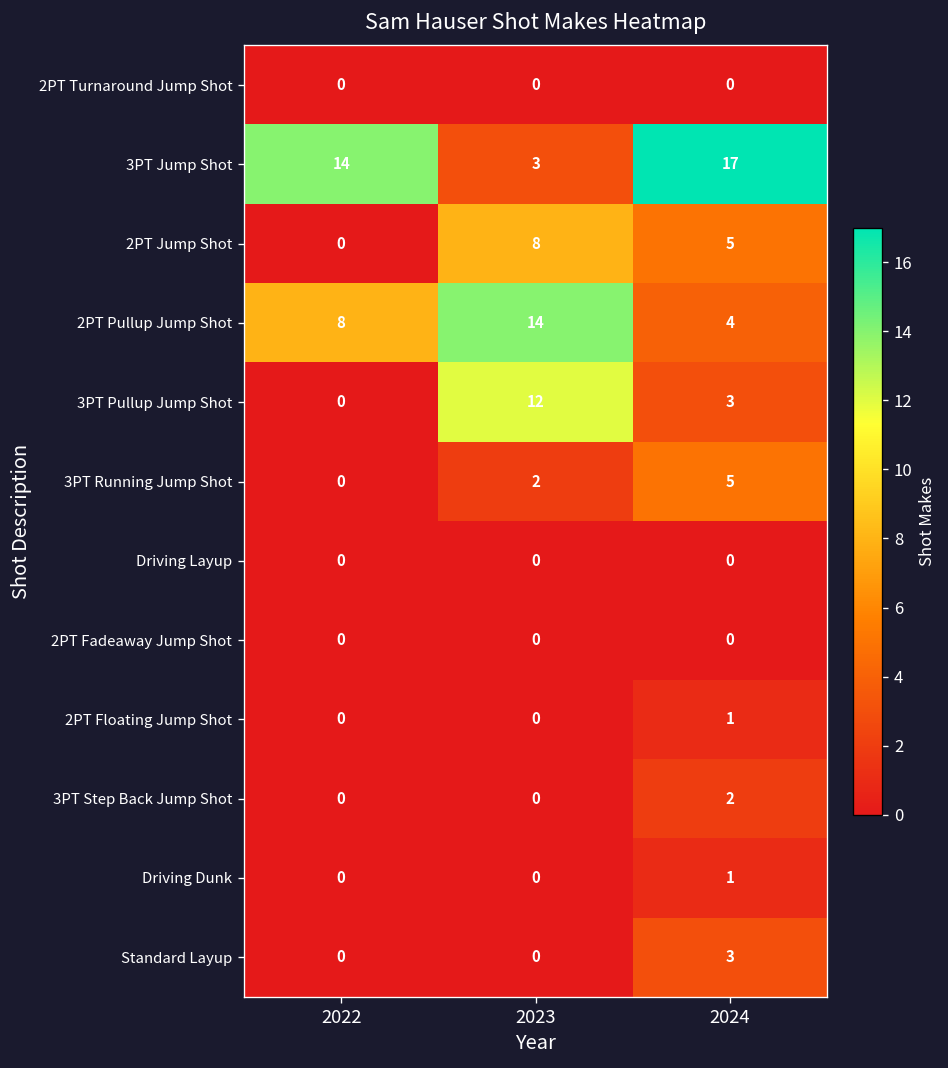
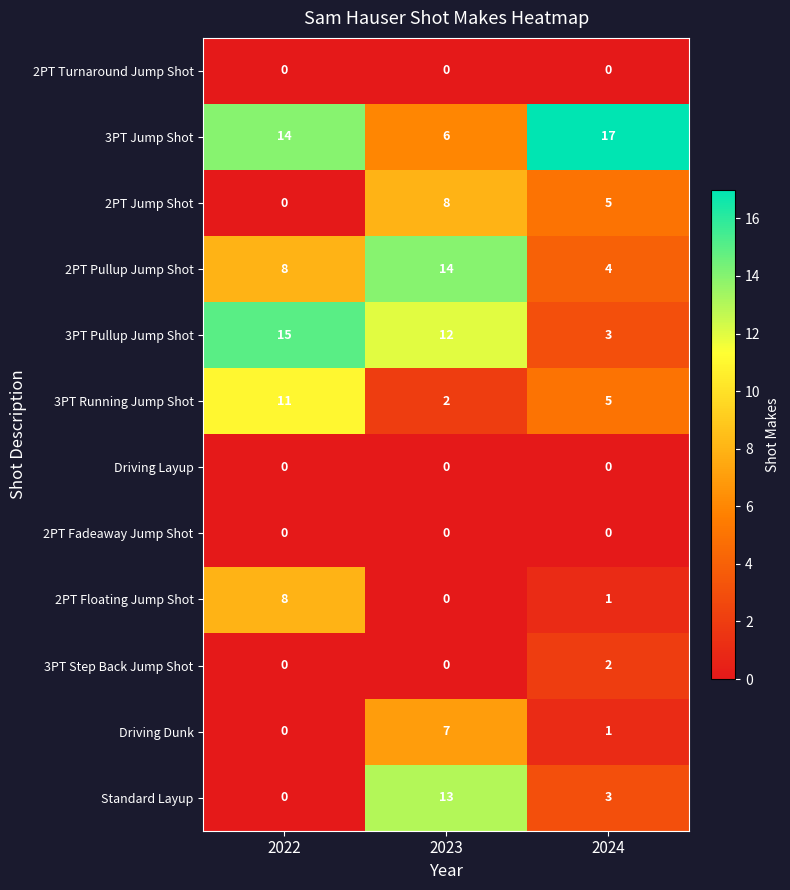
3PT Jump Shot, 2023: 3 -> 6
3PT Pullup Jump Shot, 2022: 0 -> 15
3PT Running Jump Shot, 2022: 0 -> 11
2PT Floating Jump Shot, 2022: 0 -> 8
Driving Dunk, 2023: 0 -> 7
Standard Layup, 2023: 0 -> 13
